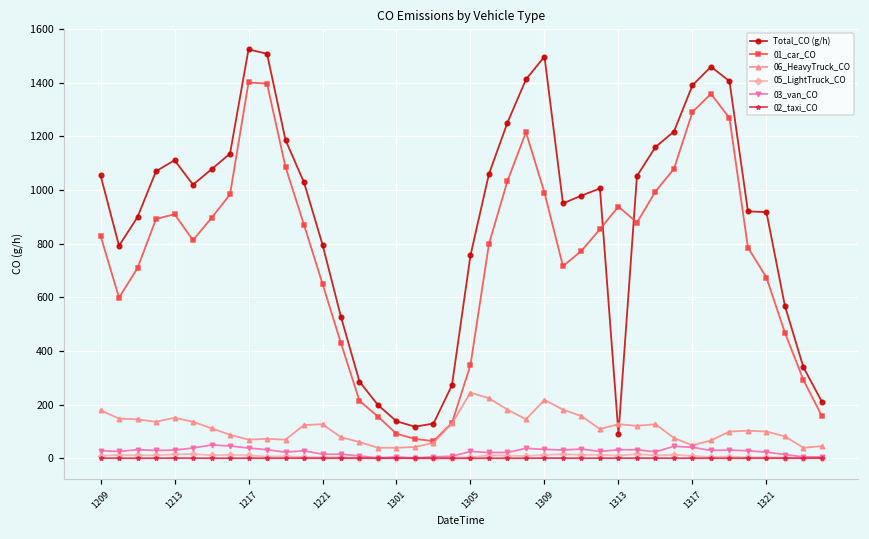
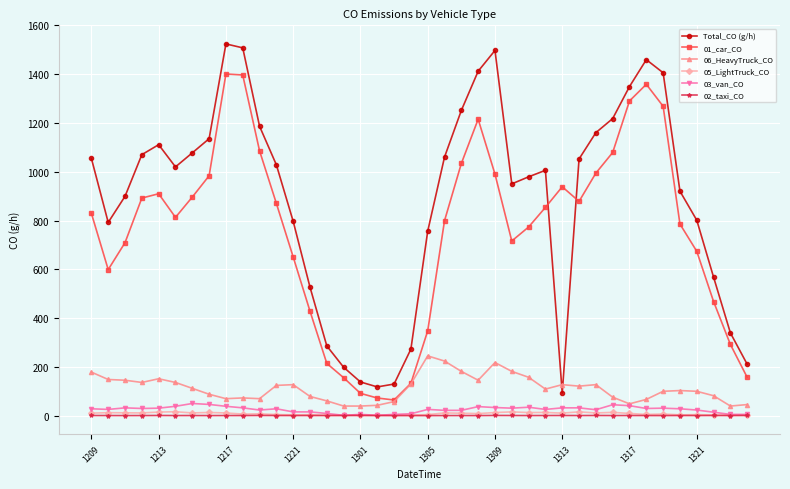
Total_CO (g/h), 1317: 1390 -> 1350
Total_CO (g/h), 1321: 920 -> 800
